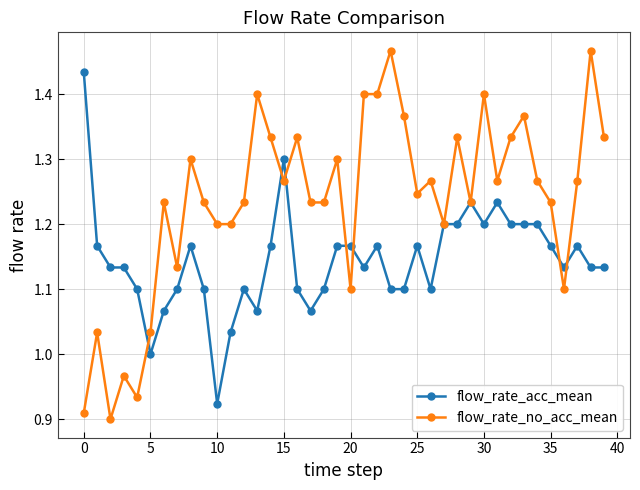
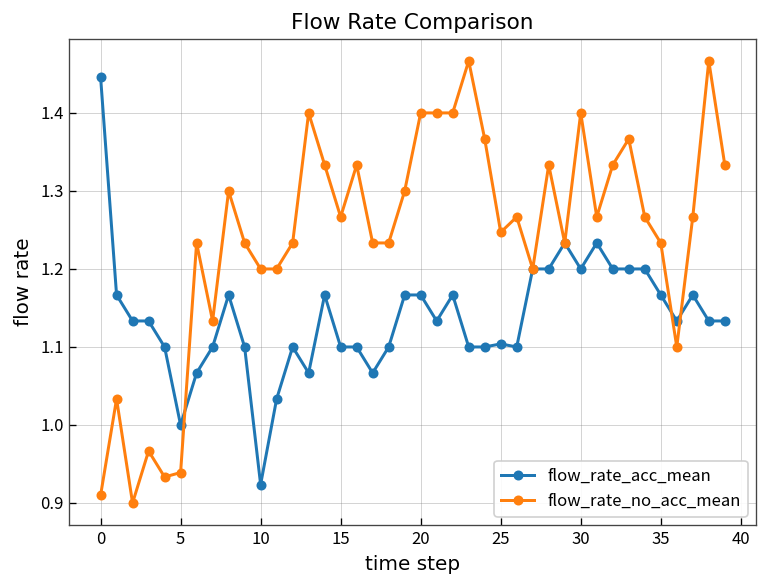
flow_rate_acc_mean, 0: 1.43 -> 1.45
flow_rate_no_acc_mean, 5: 1.03 -> 0.94
flow_rate_acc_mean, 15: 1.3 -> 1.1
flow_rate_no_acc_mean, 20: 1.1 -> 1.4
flow_rate_acc_mean, 25: 1.17 -> 1.10
